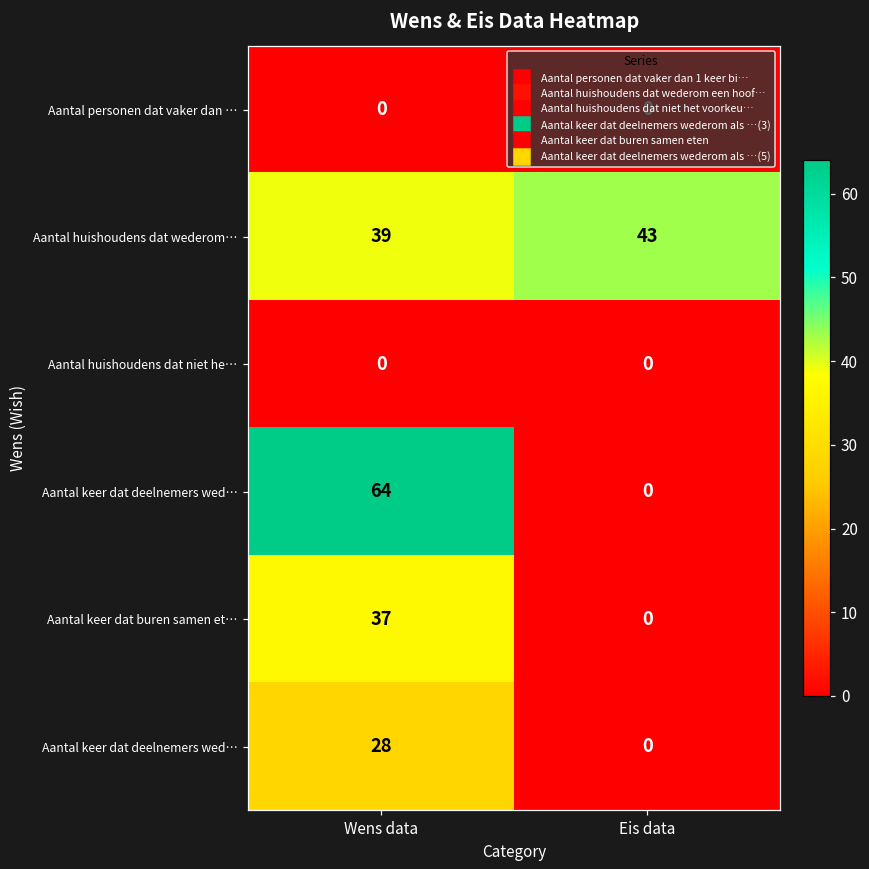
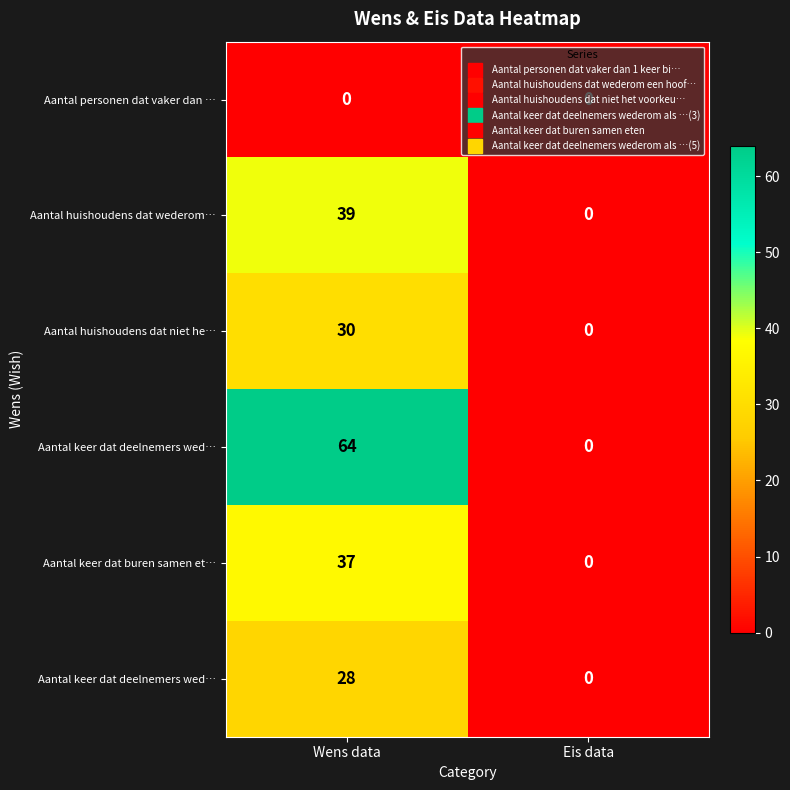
Aantal huishoudens dat wederom…, Eis data: 43 -> 0
Aantal huishoudens dat niet he…, Wens data: 0 -> 30
